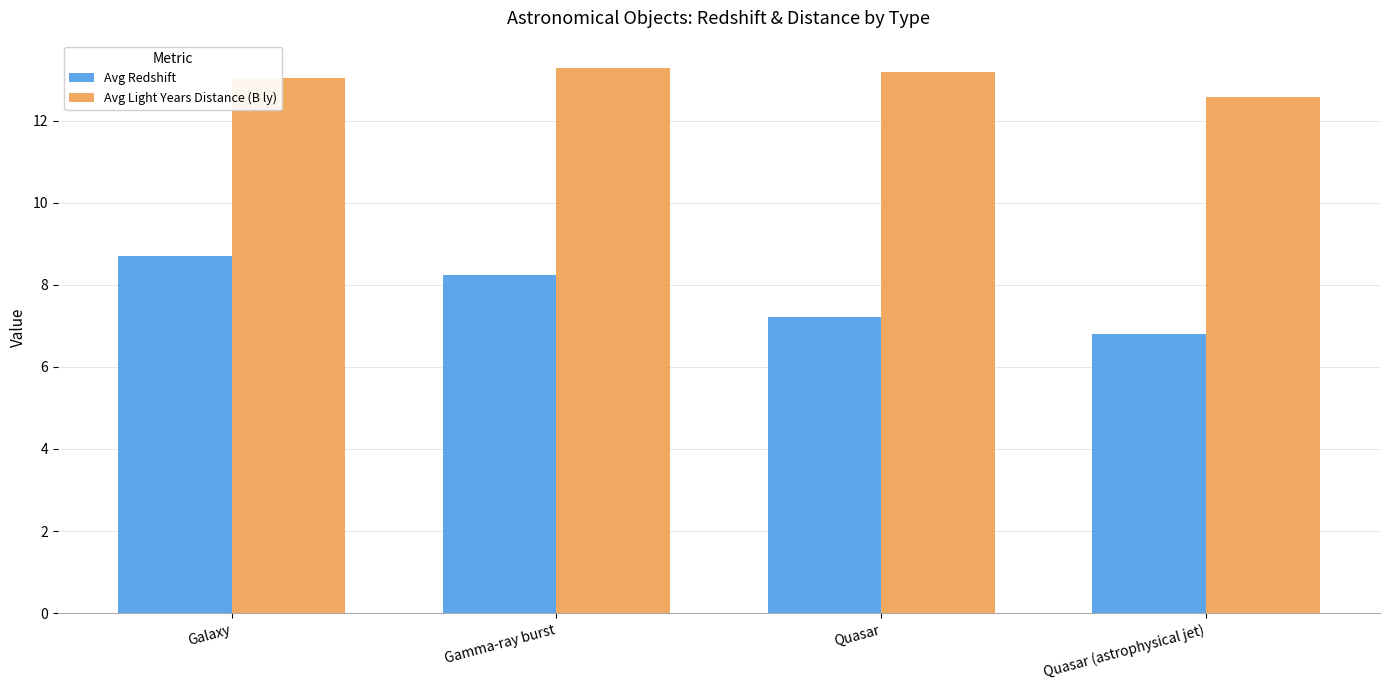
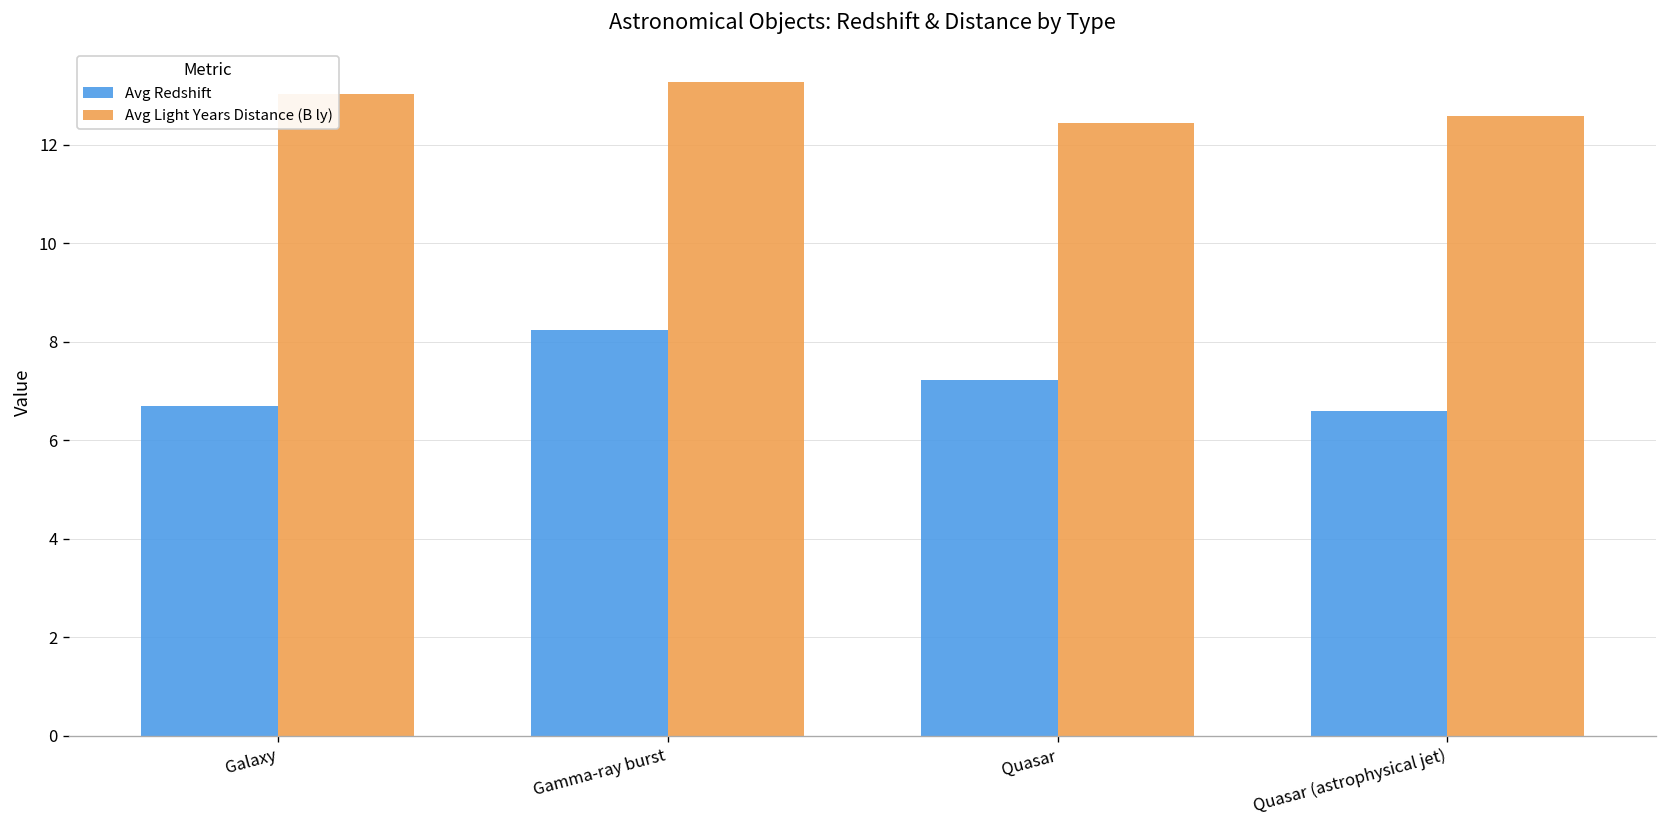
Avg Redshift, Galaxy: 8.7 -> 6.7
Avg Light Years Distance (B ly), Quasar: 13.2 -> 12.4
Avg Redshift, Quasar (astrophysical jet): 6.8 -> 6.6
